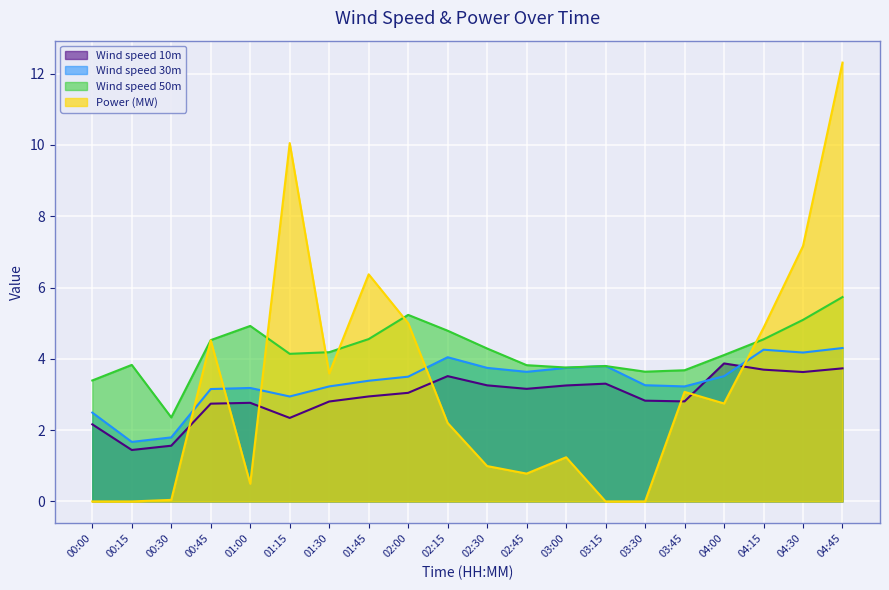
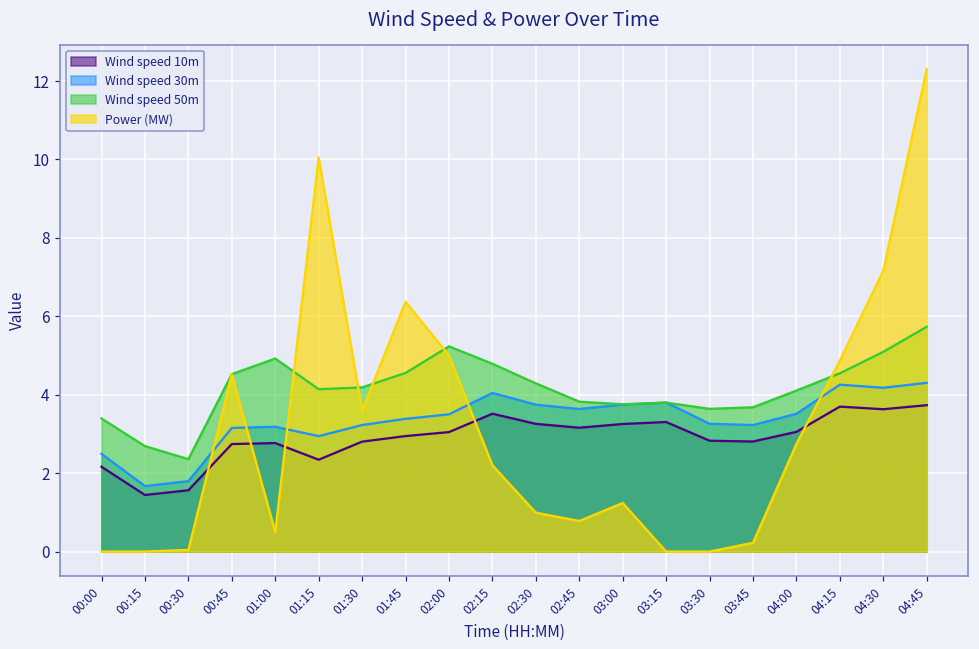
Wind speed 50m, 00:15: 3.8 -> 2.7
Power (MW), 03:45: 3.1 -> 0.2
Wind speed 10m, 04:00: 3.9 -> 3.1
